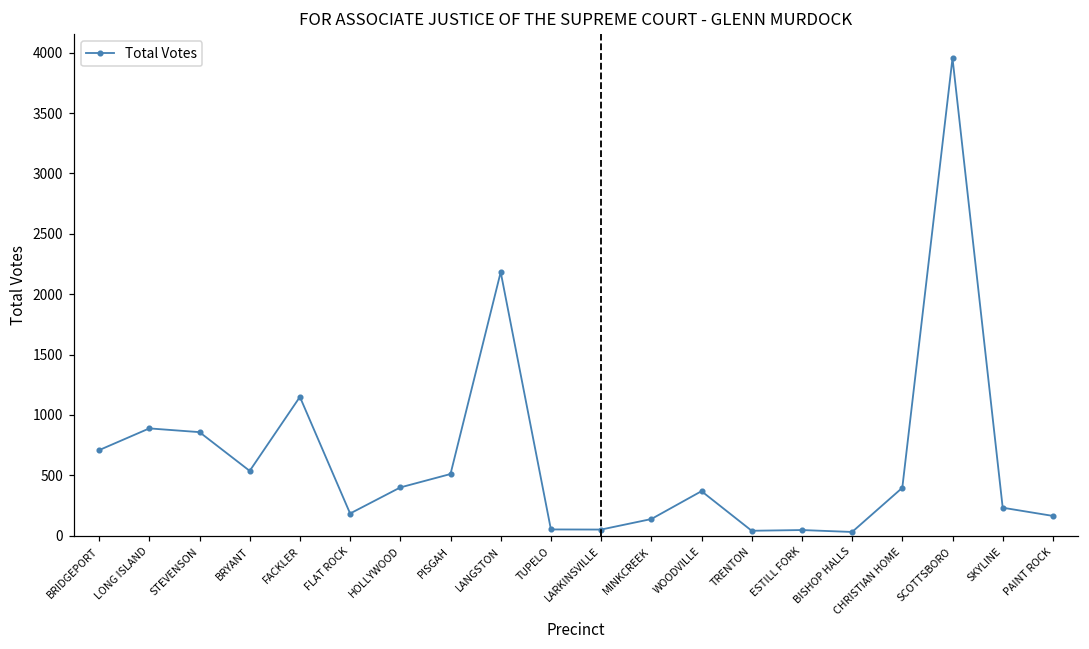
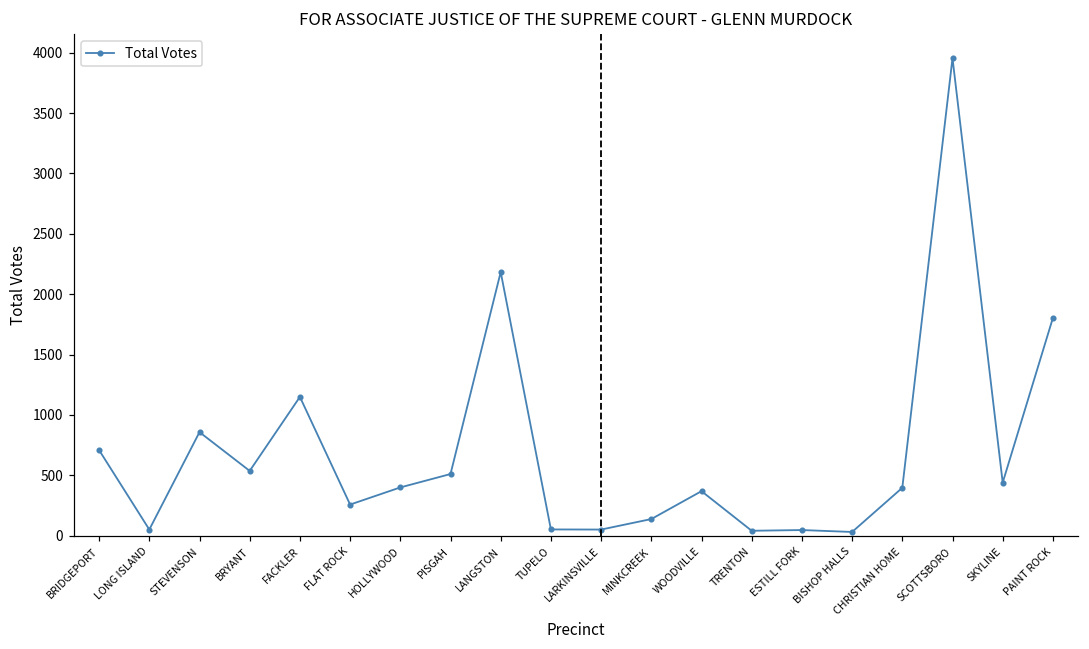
LONG ISLAND: 890 -> 50
FLAT ROCK: 180 -> 260
SKYLINE: 230 -> 440
PAINT ROCK: 160 -> 1800
